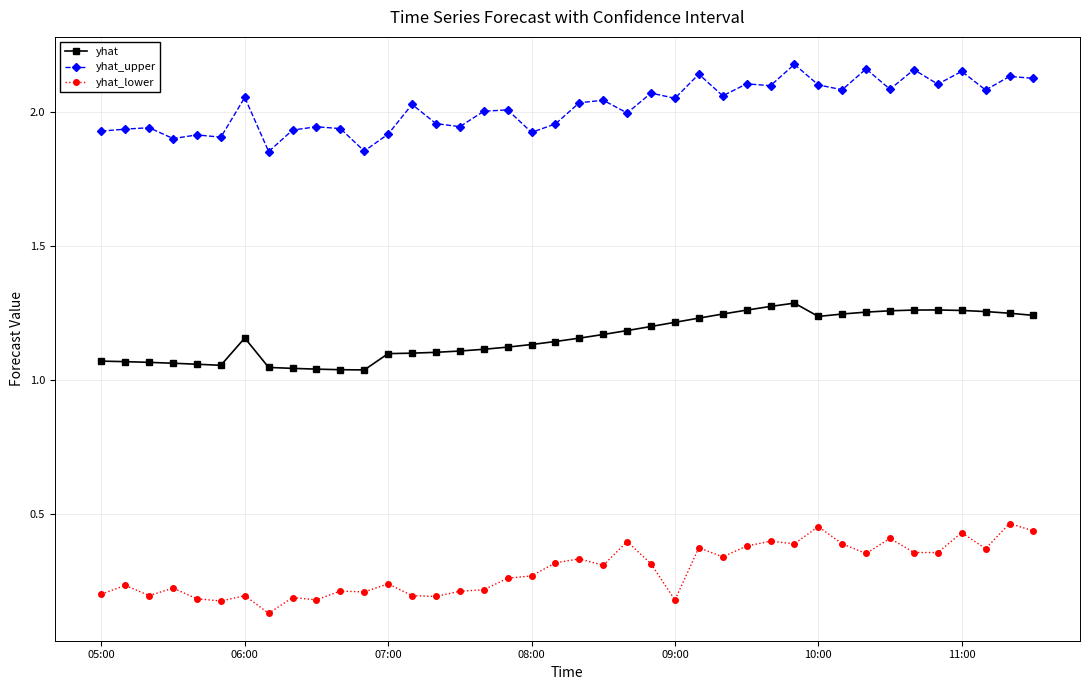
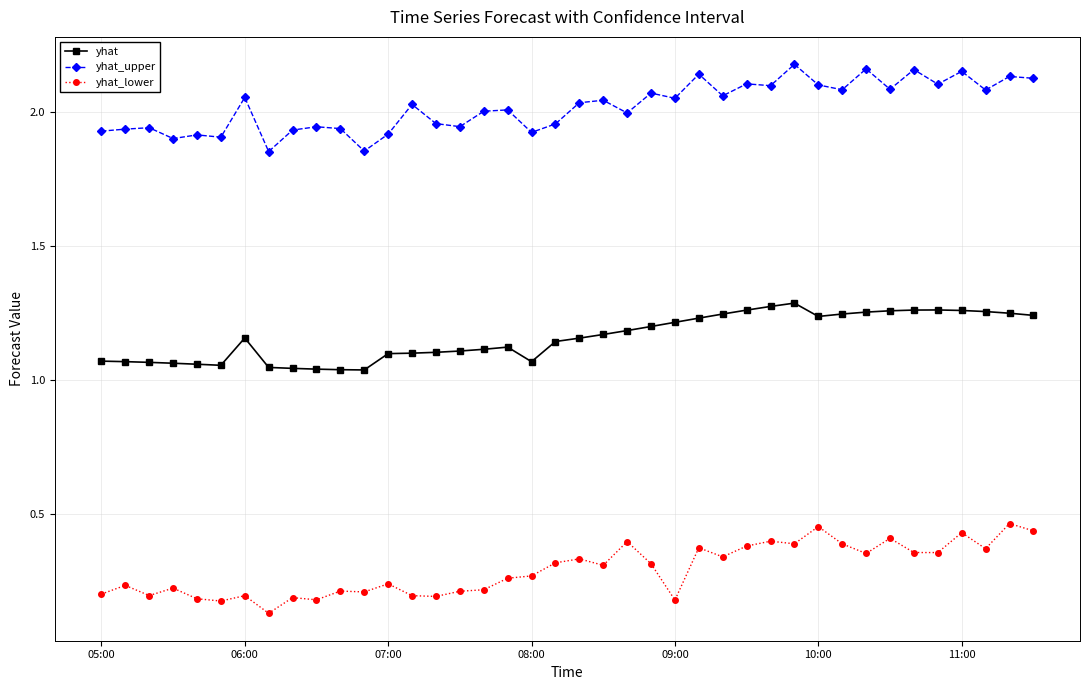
yhat, 08:00: 1.13 -> 1.07
